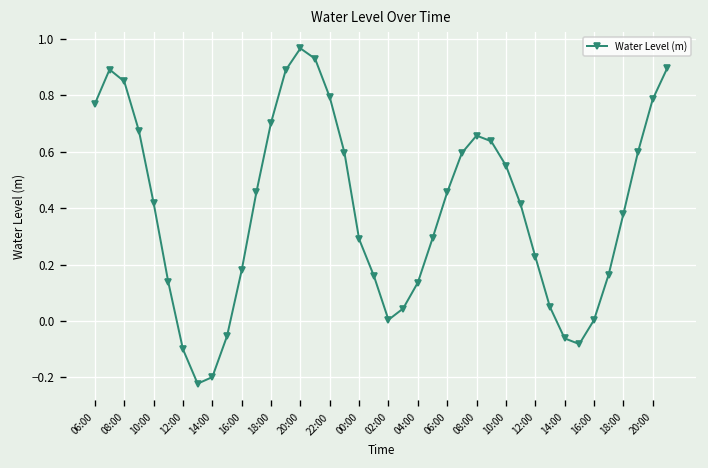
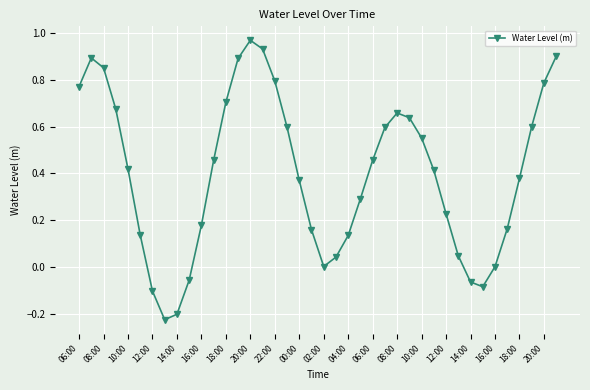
00:00: 0.29 -> 0.37
